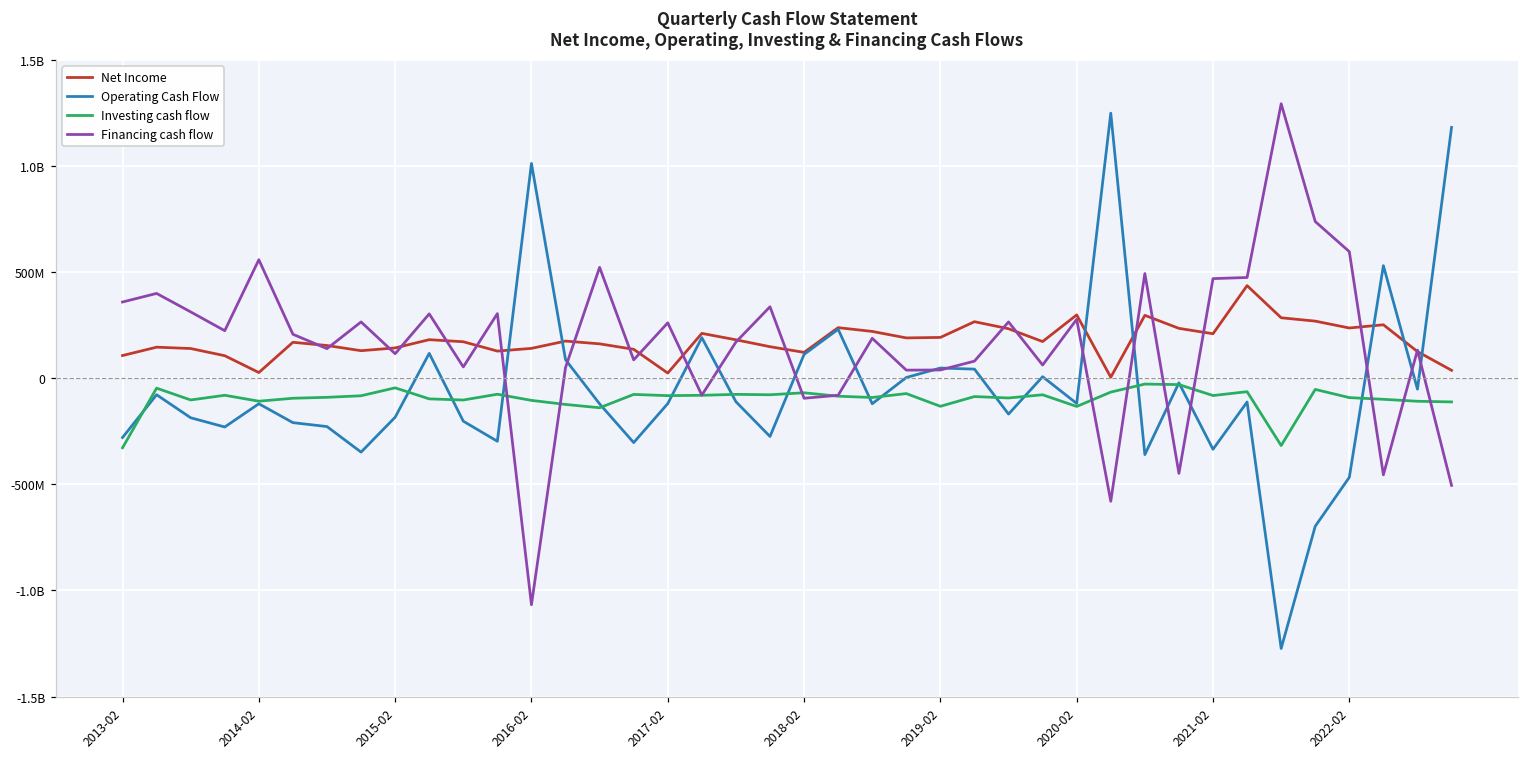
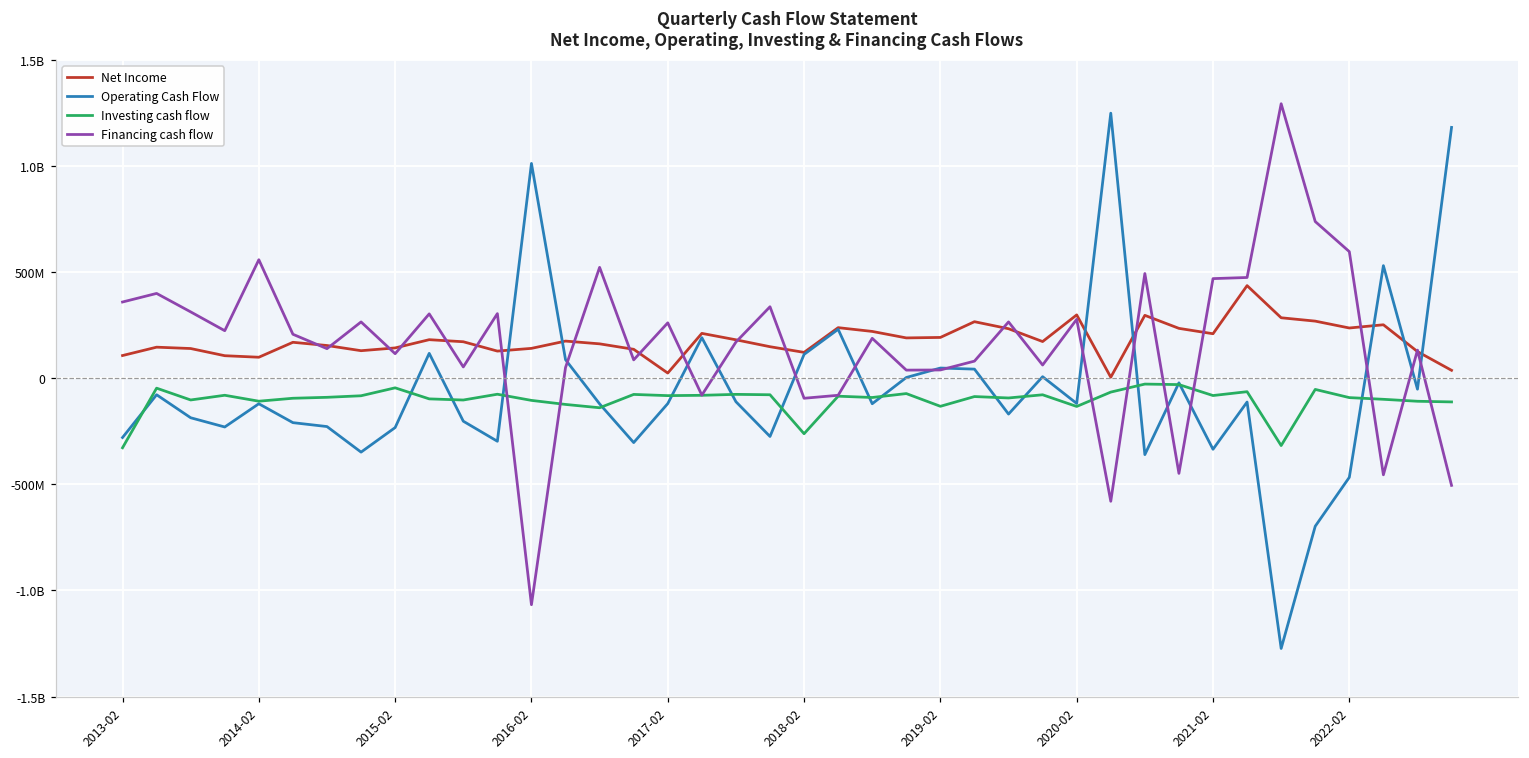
Net Income, 2014-02: 30000000 -> 100000000
Operating Cash Flow, 2015-02: -180000000 -> -230000000
Investing cash flow, 2018-02: -70000000 -> -260000000
